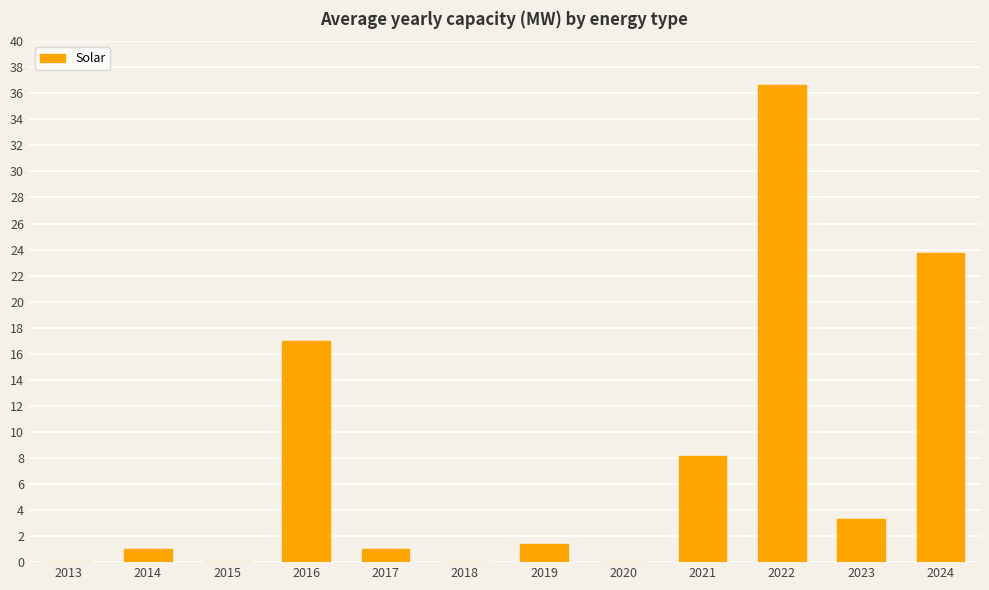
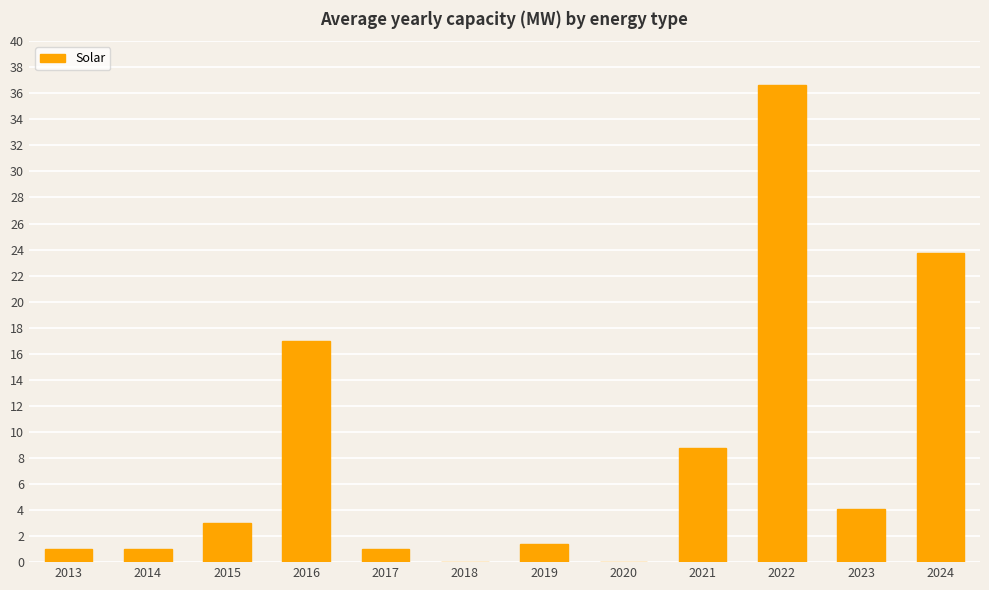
2013: 0 -> 1
2015: 0 -> 3
2021: 8.1 -> 8.7
2023: 3.3 -> 4.1
